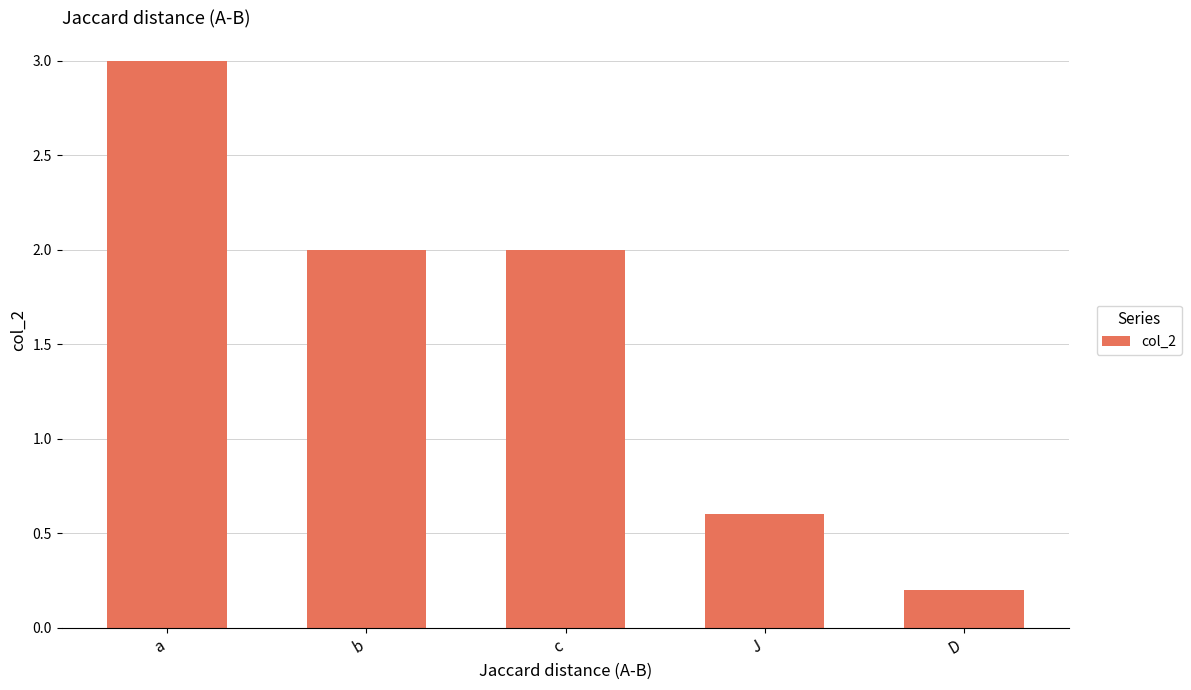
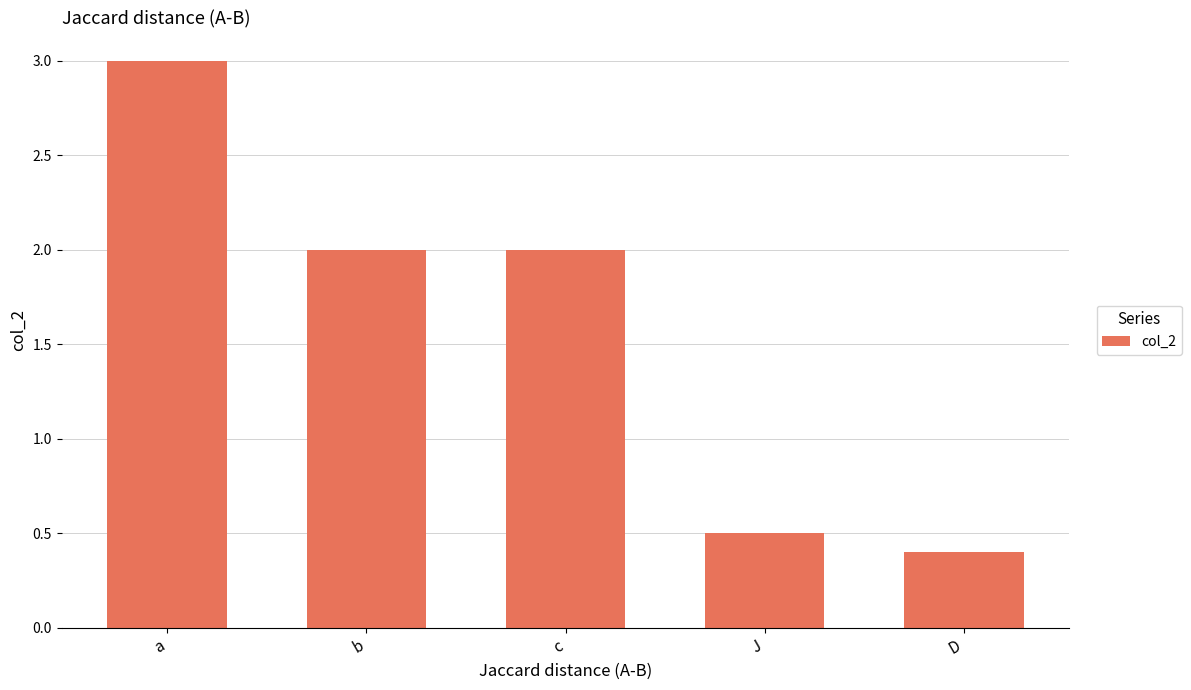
J: 0.6 -> 0.5
D: 0.2 -> 0.4
